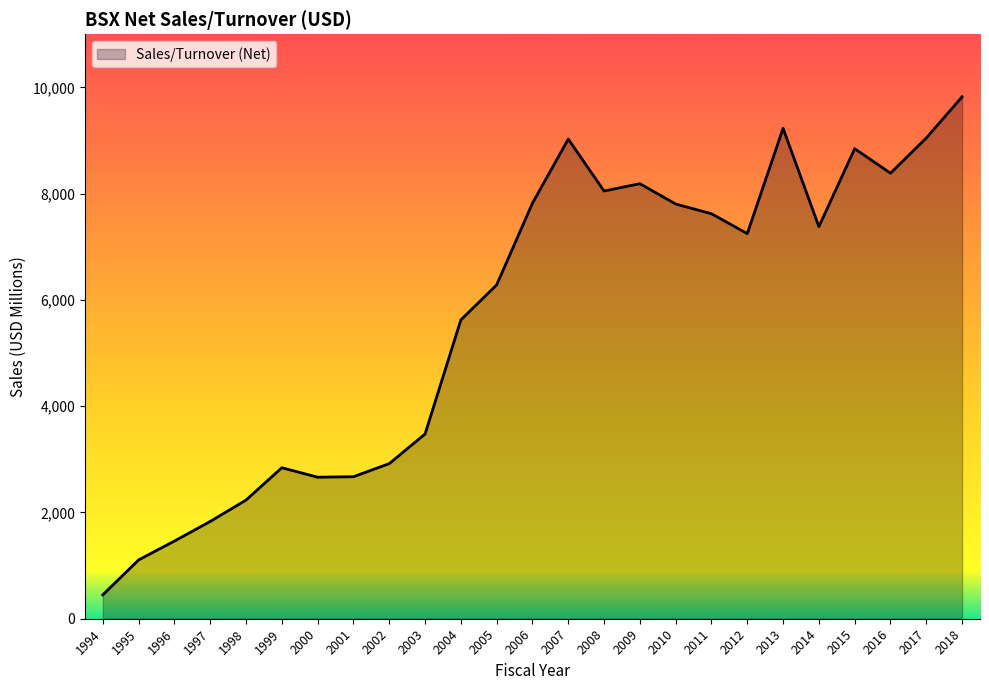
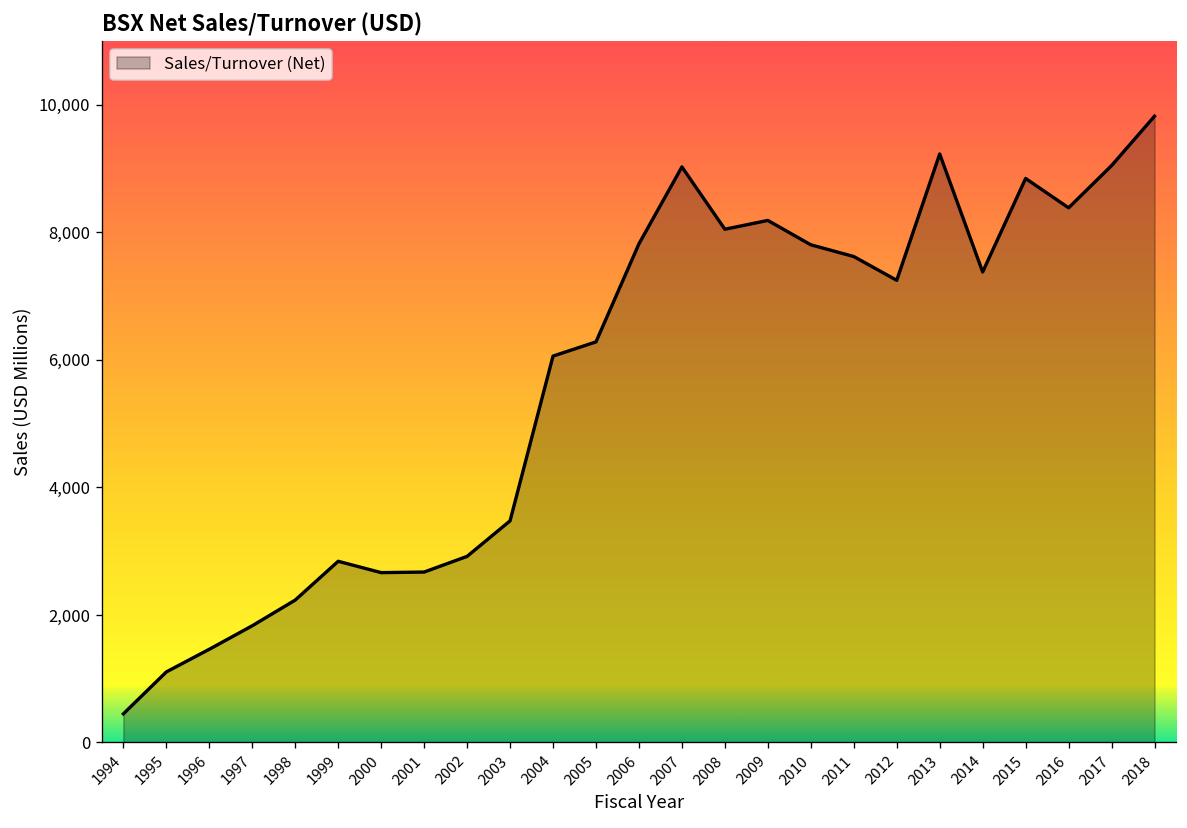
2004: 5,600 -> 6,100
